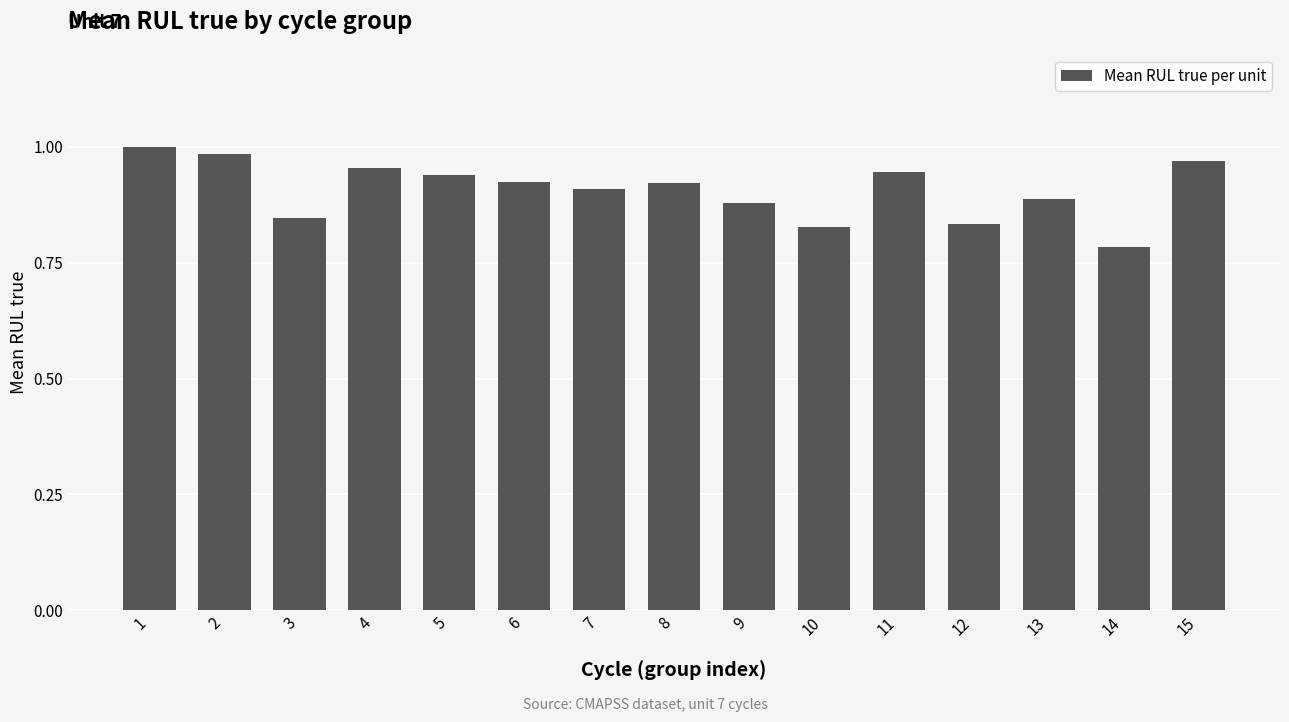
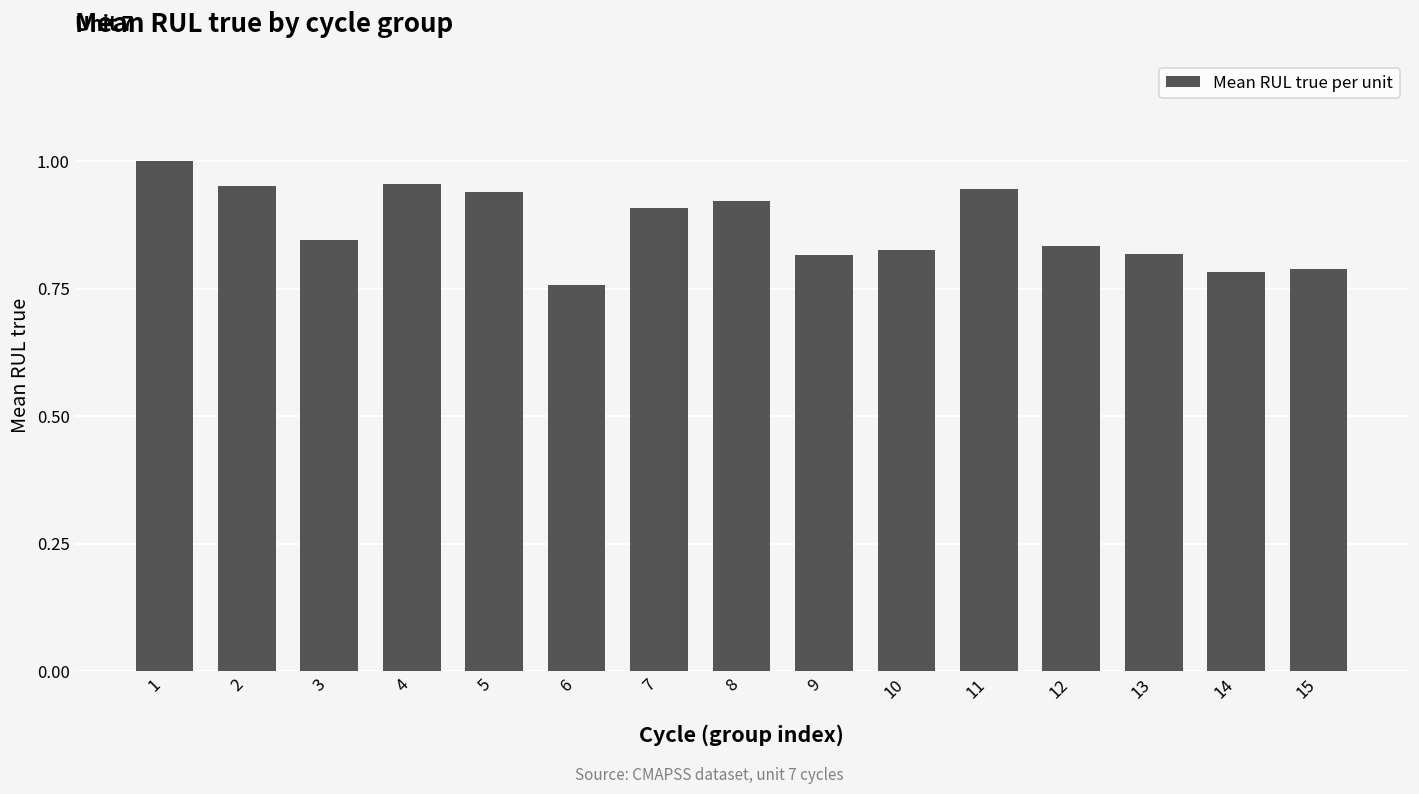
2: 0.98 -> 0.95
6: 0.92 -> 0.76
9: 0.88 -> 0.82
13: 0.89 -> 0.82
15: 0.97 -> 0.79
